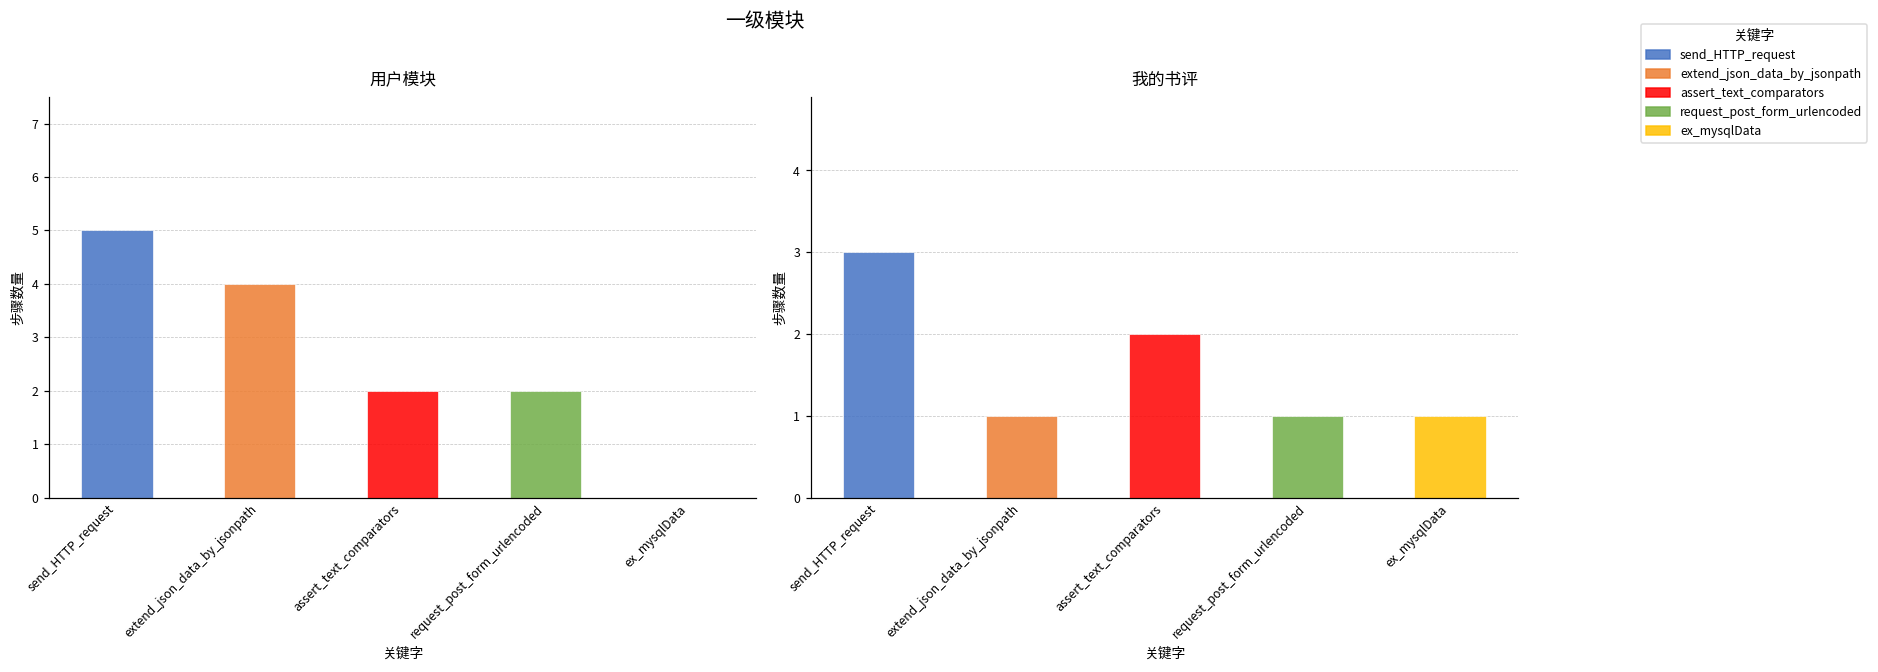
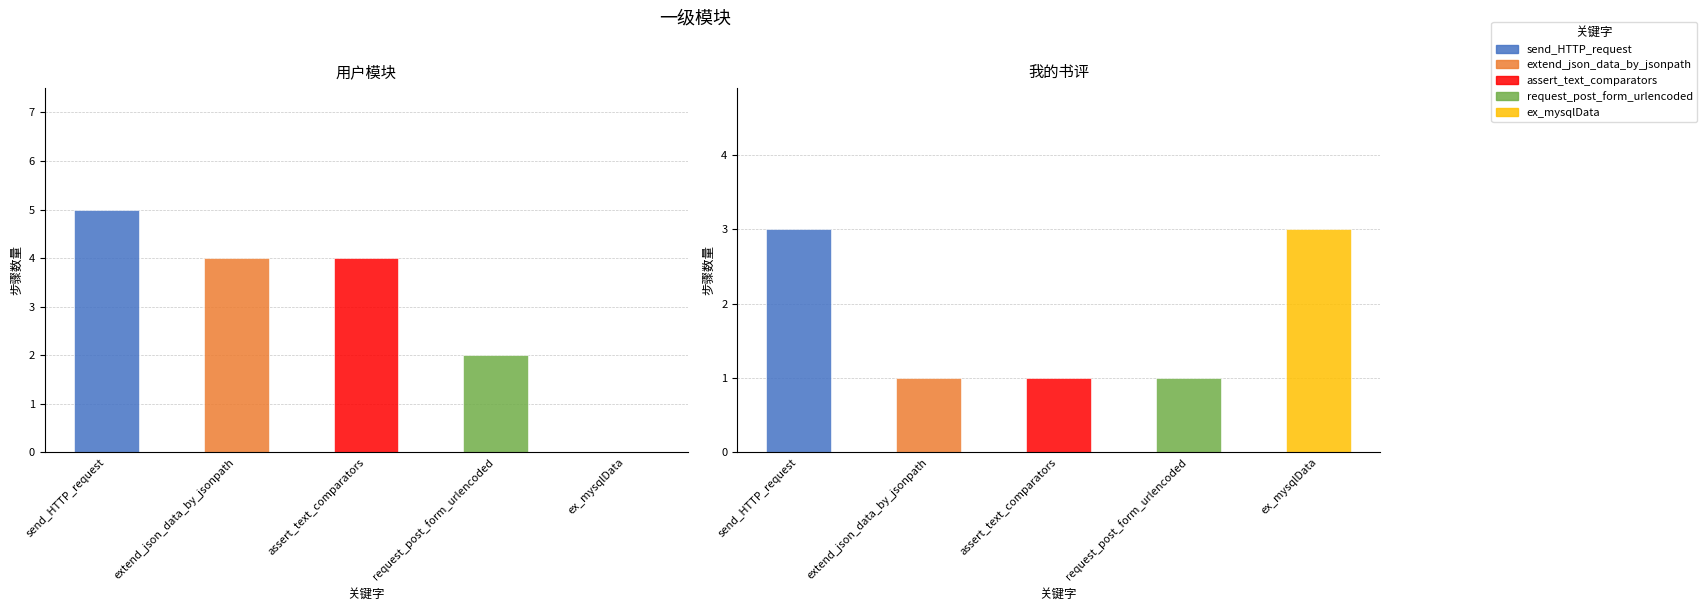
用户模块, assert_text_comparators: 2 -> 4
我的书评, assert_text_comparators: 2 -> 1
我的书评, ex_mysqlData: 1 -> 3
